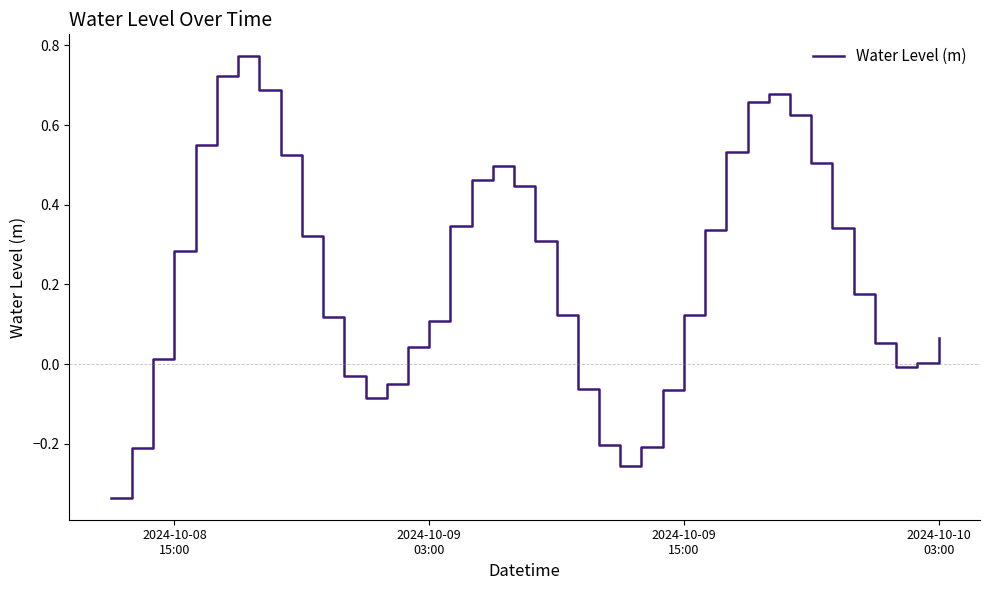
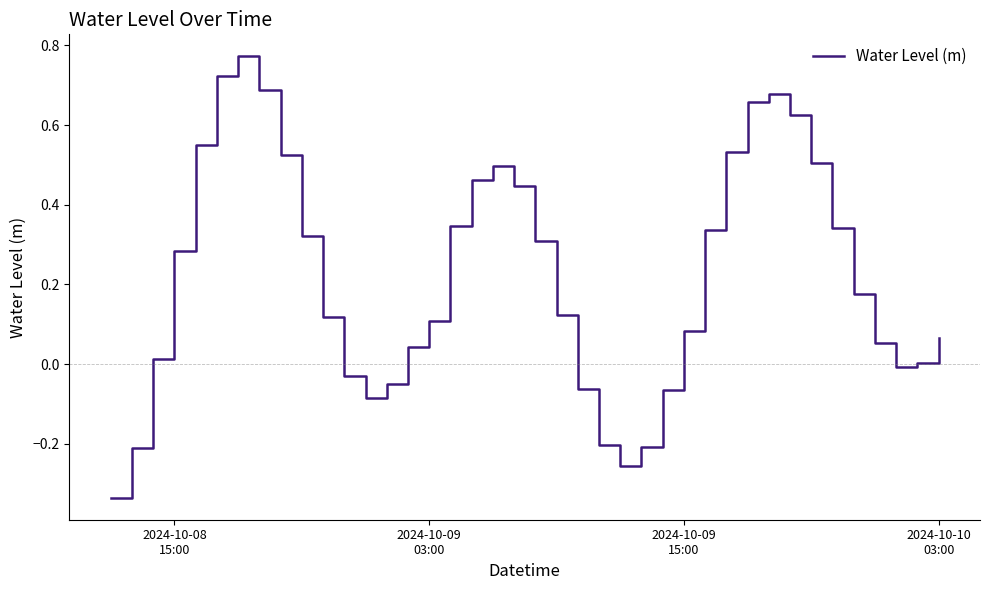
2024-10-09 15:00: 0.12 -> 0.08
